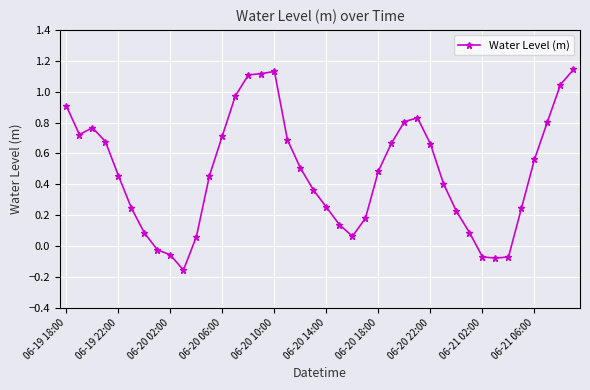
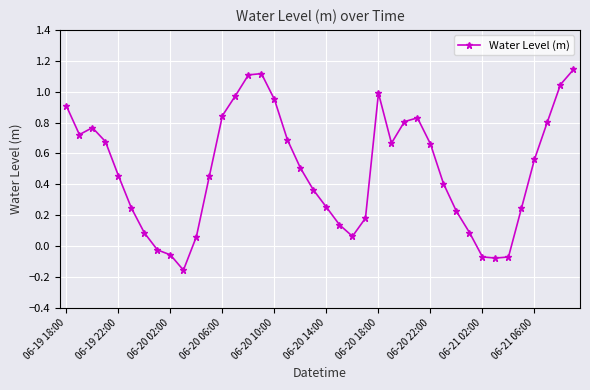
06-20 06:00: 0.72 -> 0.84
06-20 10:00: 1.13 -> 0.95
06-20 18:00: 0.49 -> 0.99
